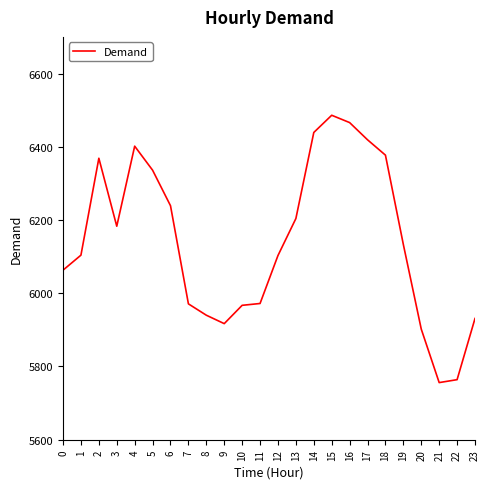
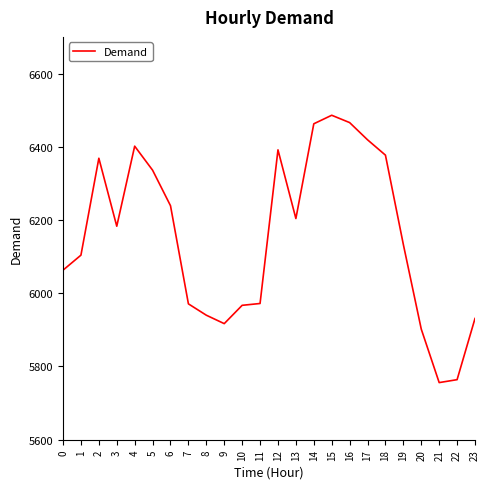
12: 6100 -> 6390
14: 6440 -> 6460
